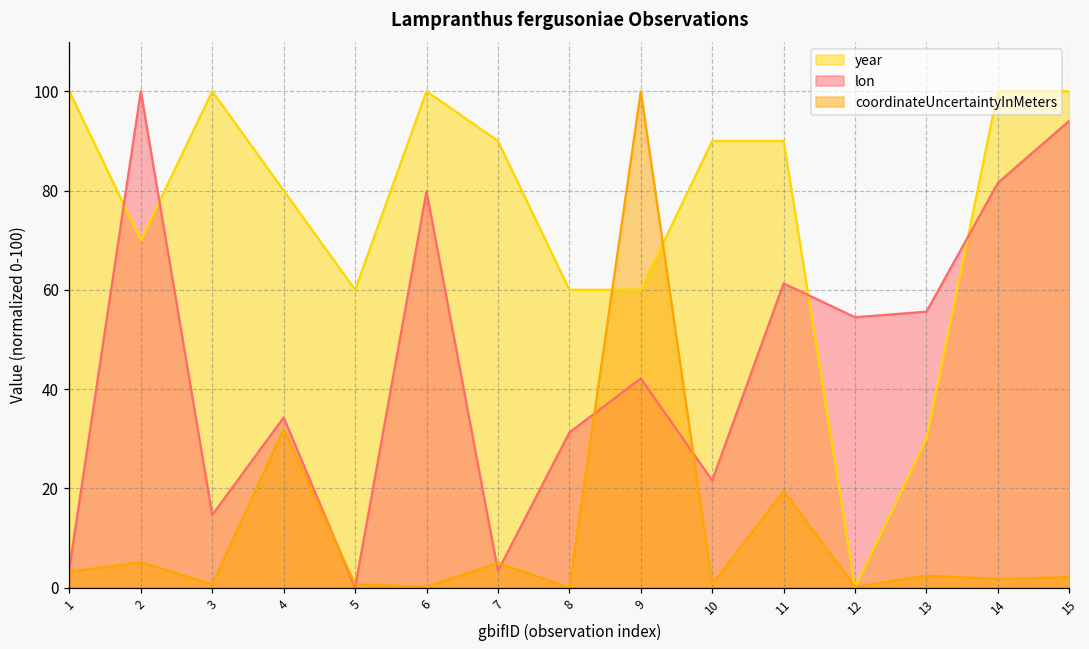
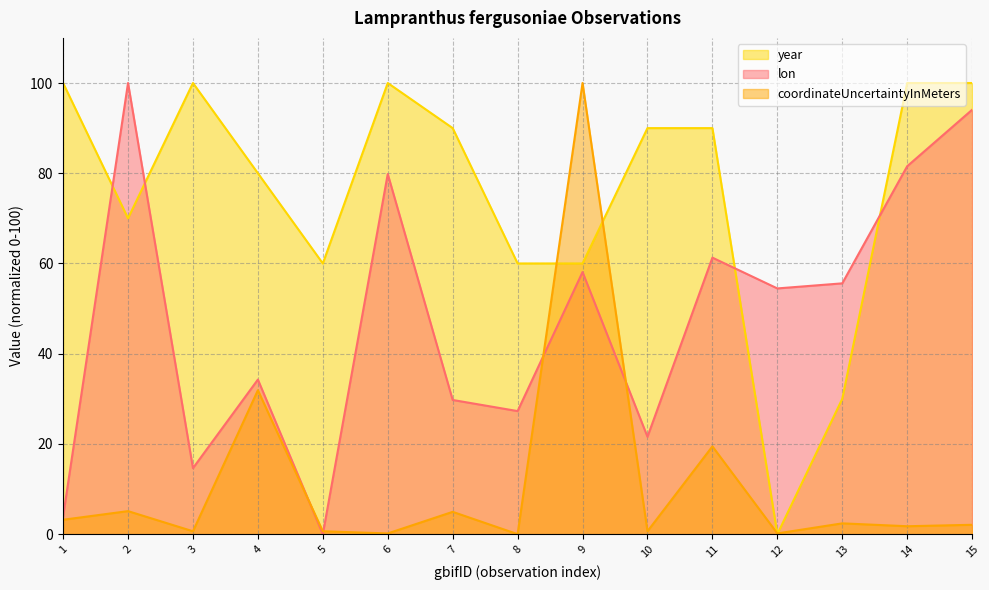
lon, 7: 3 -> 30
lon, 8: 31 -> 27
lon, 9: 42 -> 58
